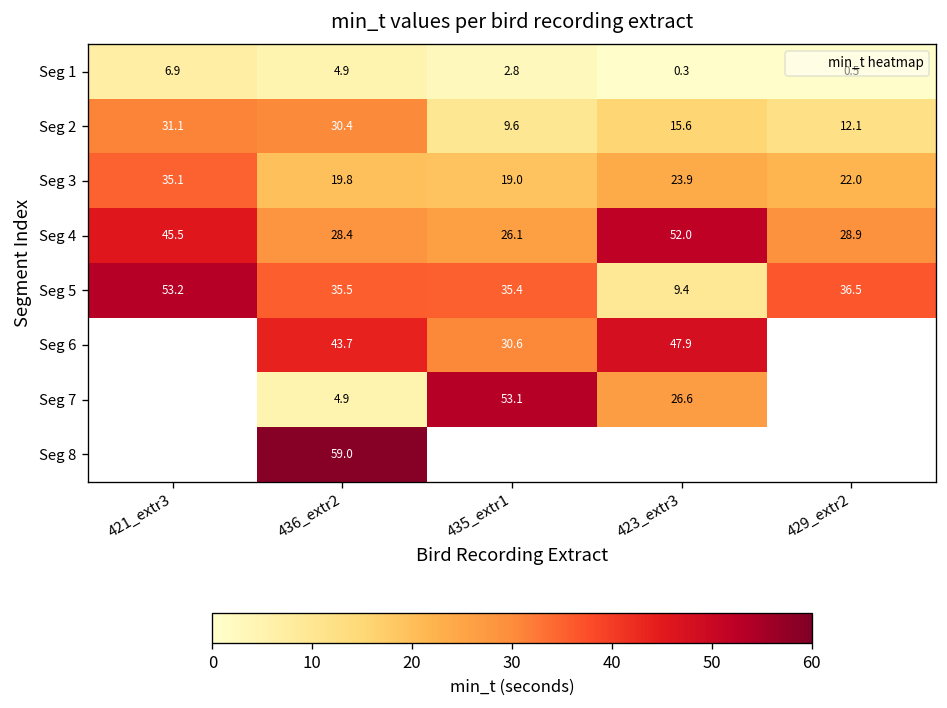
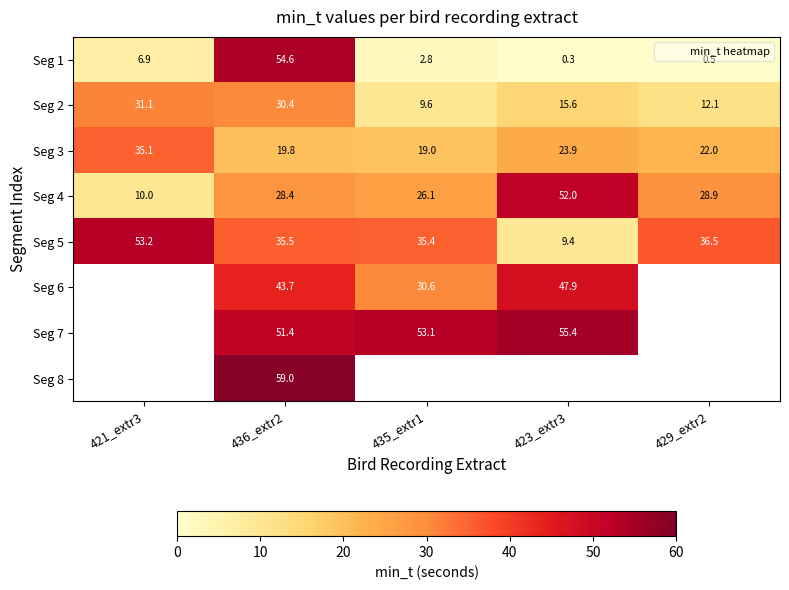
Seg 1, 436_extr2: 4.9 -> 54.6
Seg 4, 421_extr3: 45.5 -> 10.0
Seg 7, 436_extr2: 4.9 -> 51.4
Seg 7, 423_extr3: 26.6 -> 55.4
